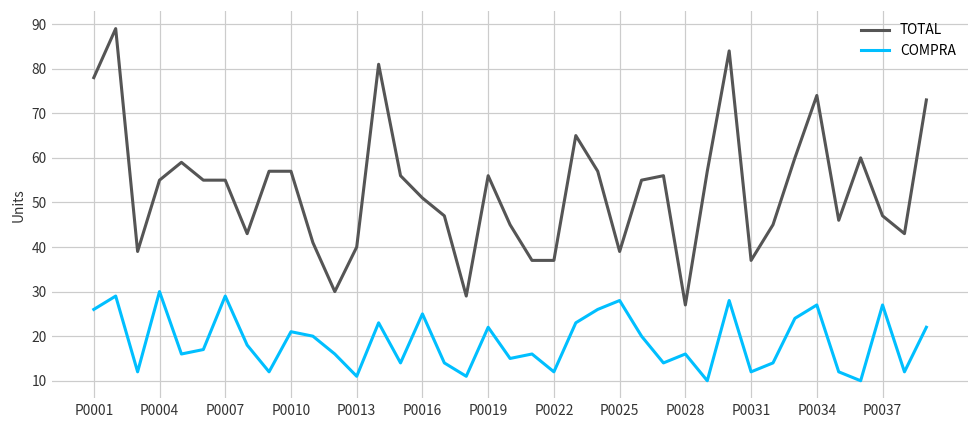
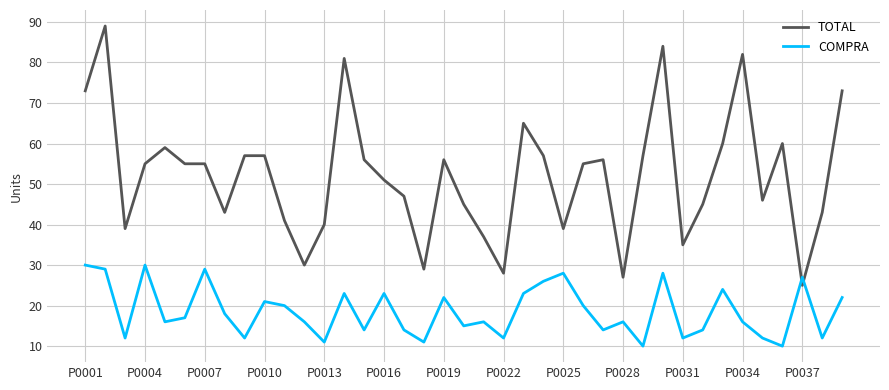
TOTAL, P0001: 78 -> 73
COMPRA, P0001: 26 -> 30
COMPRA, P0016: 25 -> 23
TOTAL, P0022: 37 -> 28
TOTAL, P0031: 37 -> 35
TOTAL, P0034: 74 -> 82
COMPRA, P0034: 27 -> 16
TOTAL, P0037: 47 -> 25
